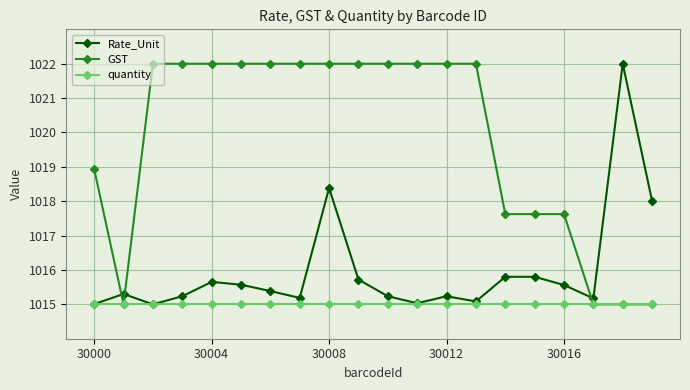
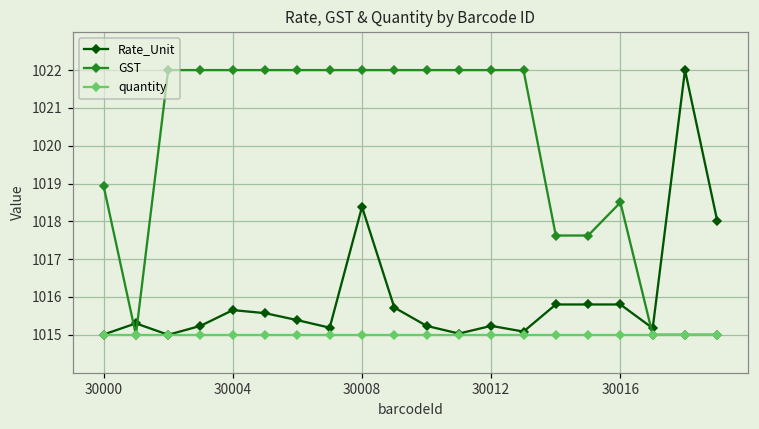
Rate_Unit, 30016: 1015.6 -> 1015.8
GST, 30016: 1017.6 -> 1018.5
